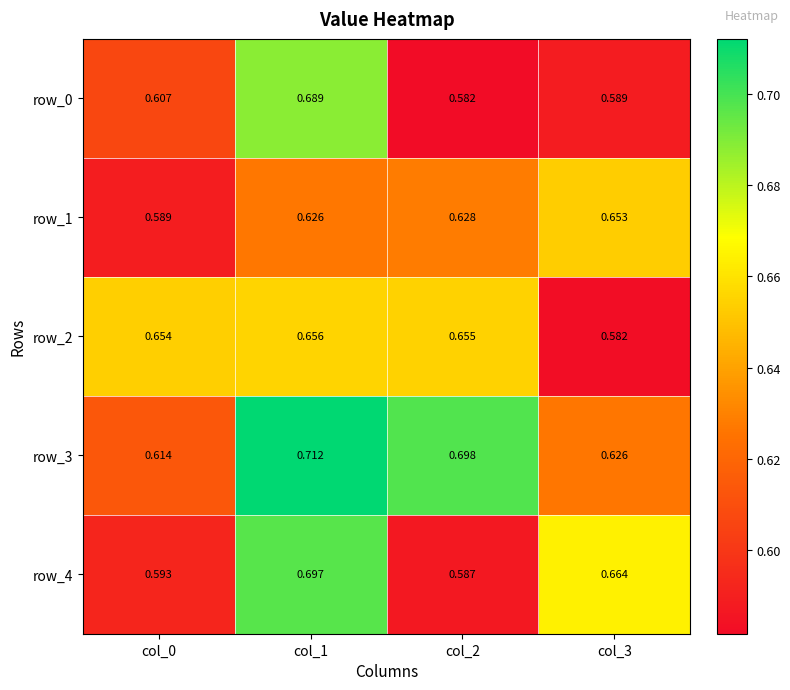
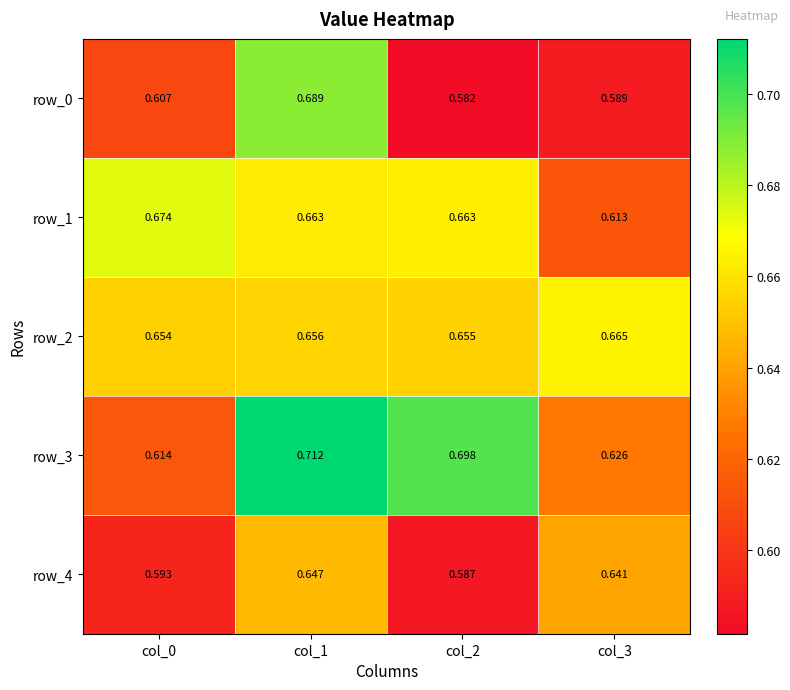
row_1, col_0: 0.589 -> 0.674
row_1, col_1: 0.626 -> 0.663
row_1, col_2: 0.628 -> 0.663
row_1, col_3: 0.653 -> 0.613
row_2, col_3: 0.582 -> 0.665
row_4, col_1: 0.697 -> 0.647
row_4, col_3: 0.664 -> 0.641
